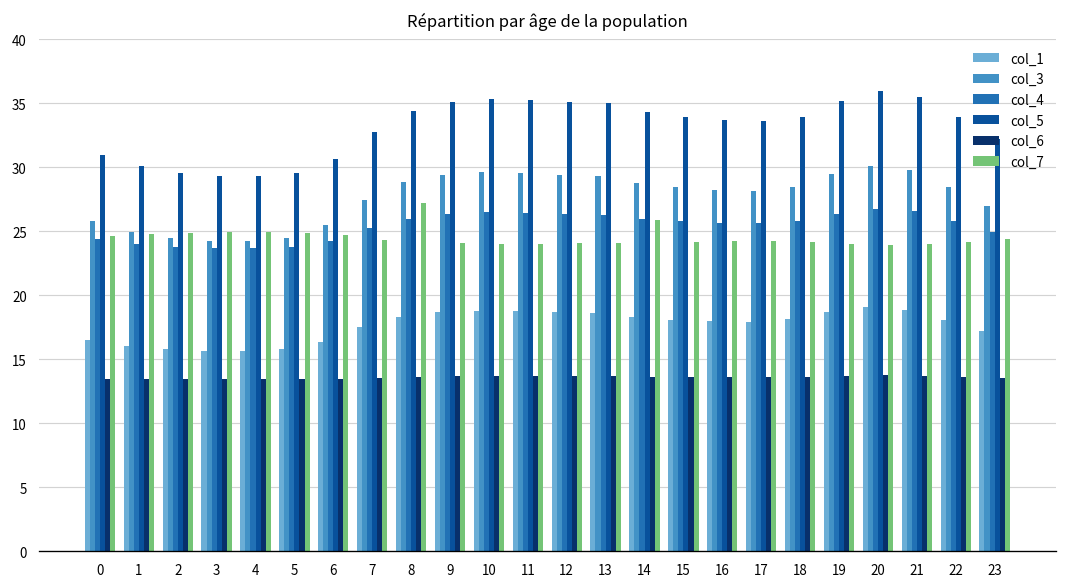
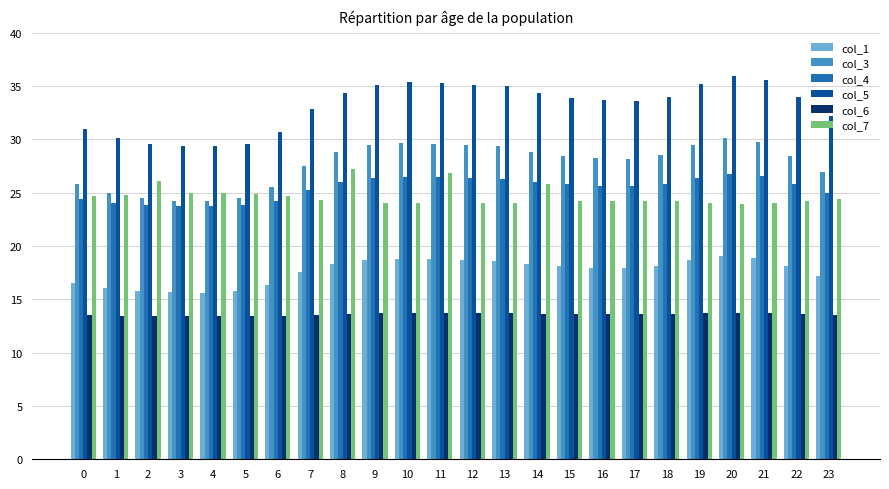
col_7, 2: 24.9 -> 26.1
col_7, 11: 24.0 -> 26.8
